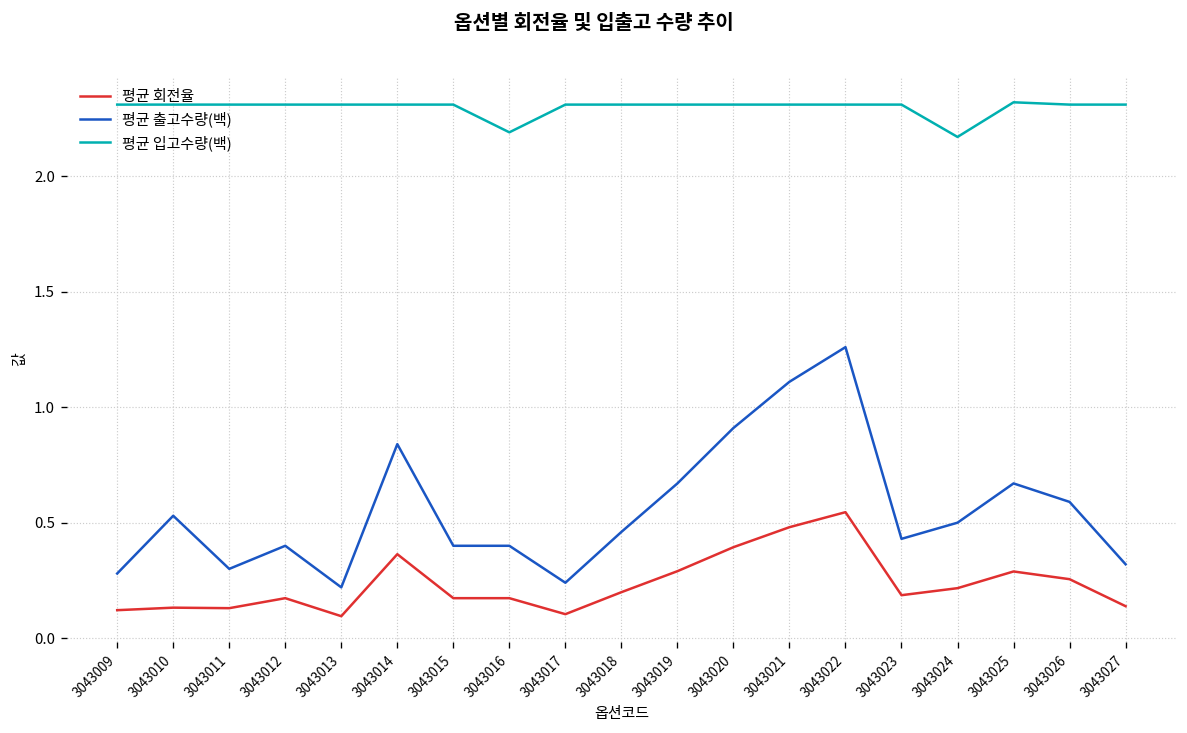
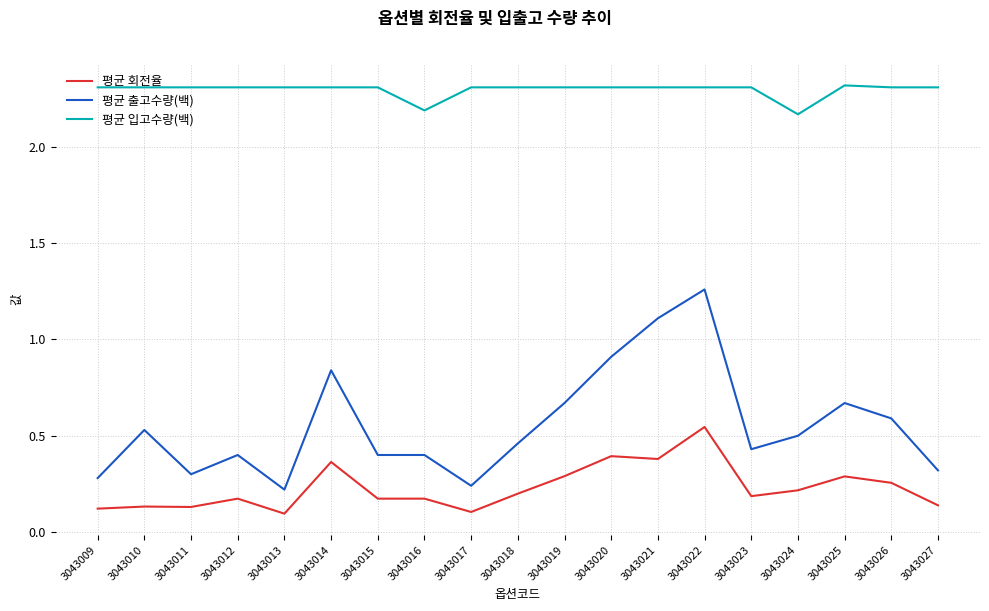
평균 회전율, 3043021: 0.48 -> 0.38
